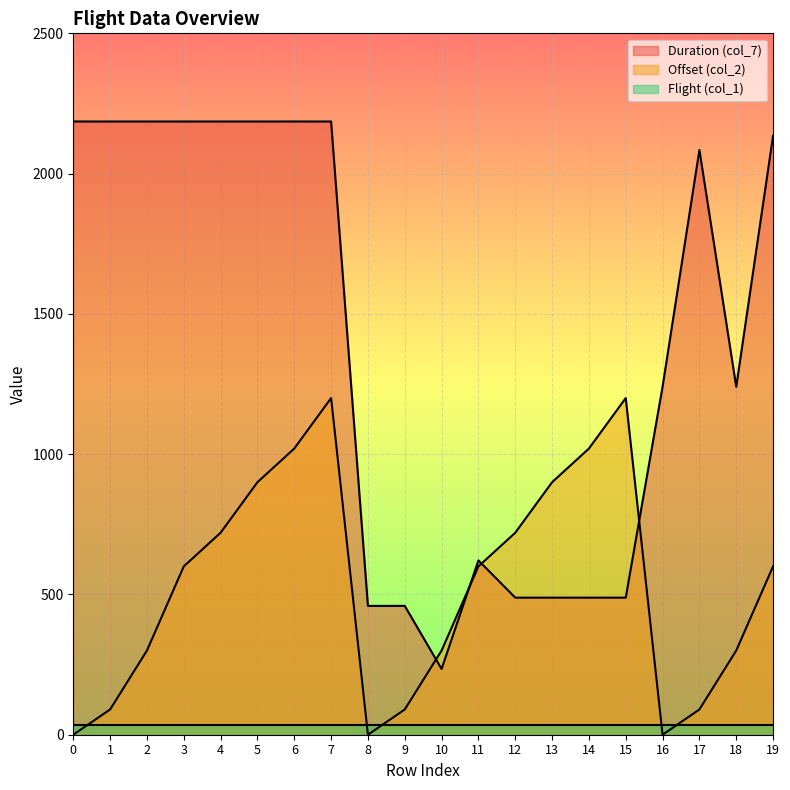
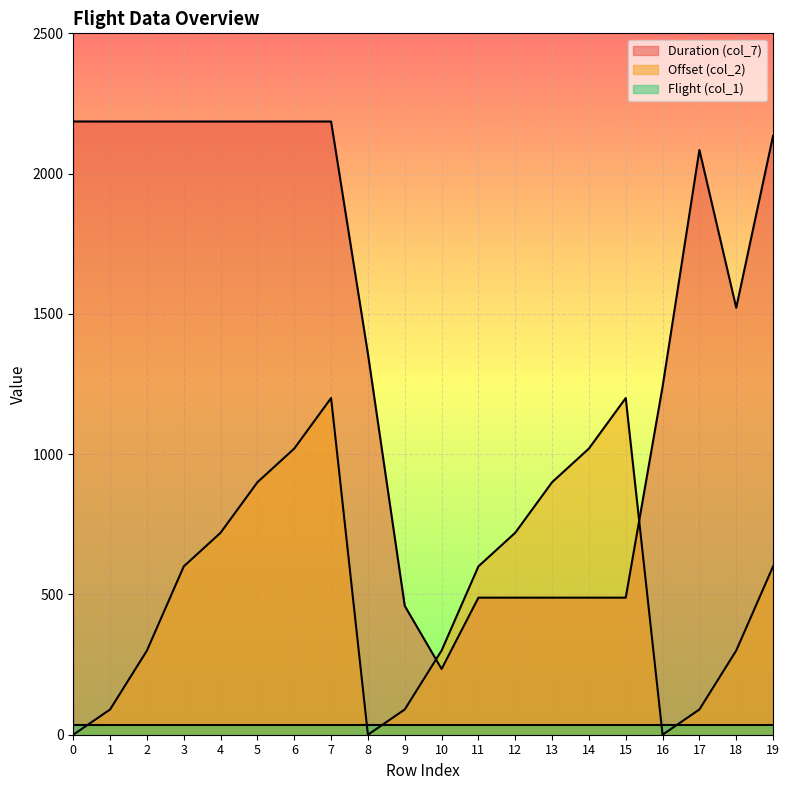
Duration (col_7), 8: 460 -> 1360
Duration (col_7), 11: 620 -> 490
Duration (col_7), 18: 1240 -> 1520
